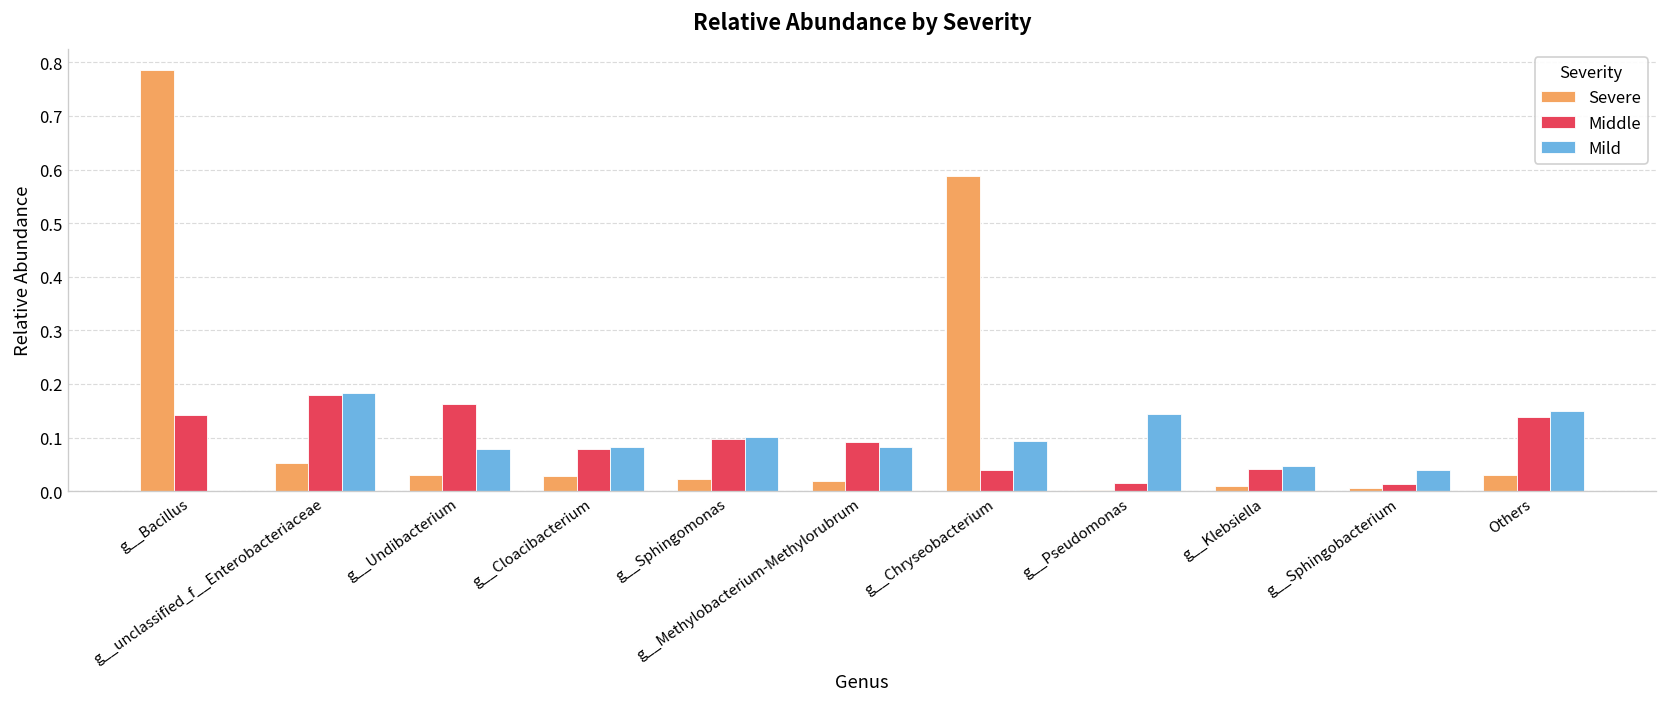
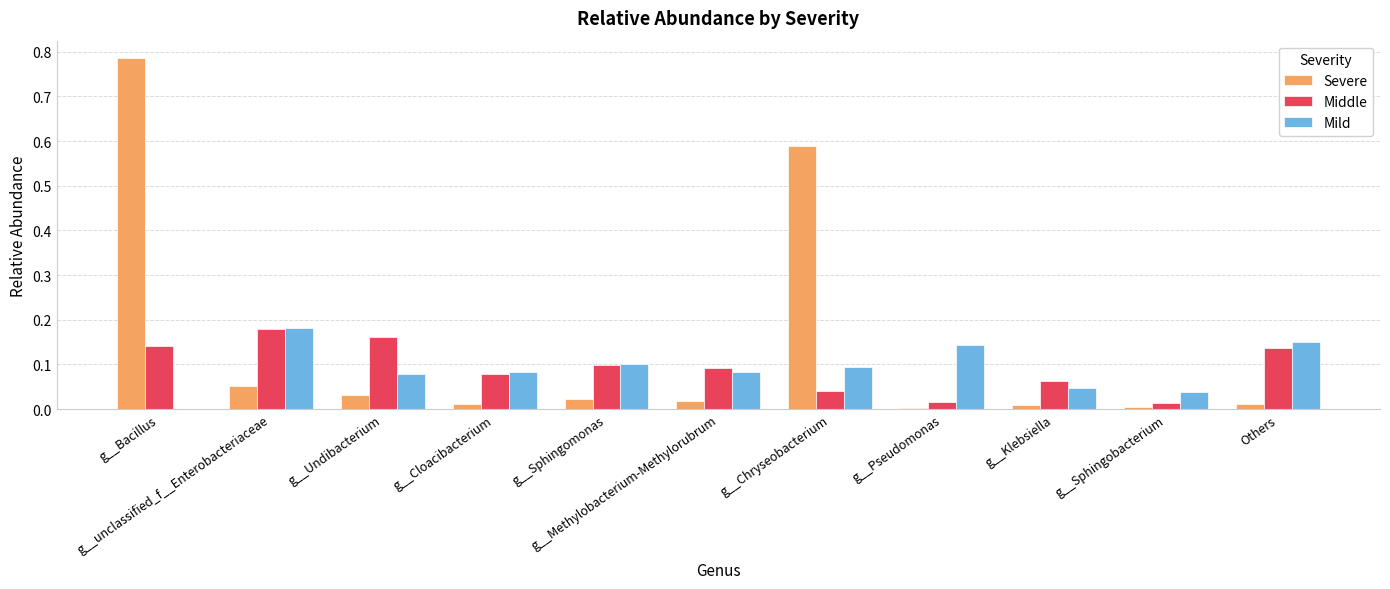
Severe, g__Cloacibacterium: 0.03 -> 0.01
Middle, g__Klebsiella: 0.04 -> 0.06
Severe, Others: 0.03 -> 0.01
